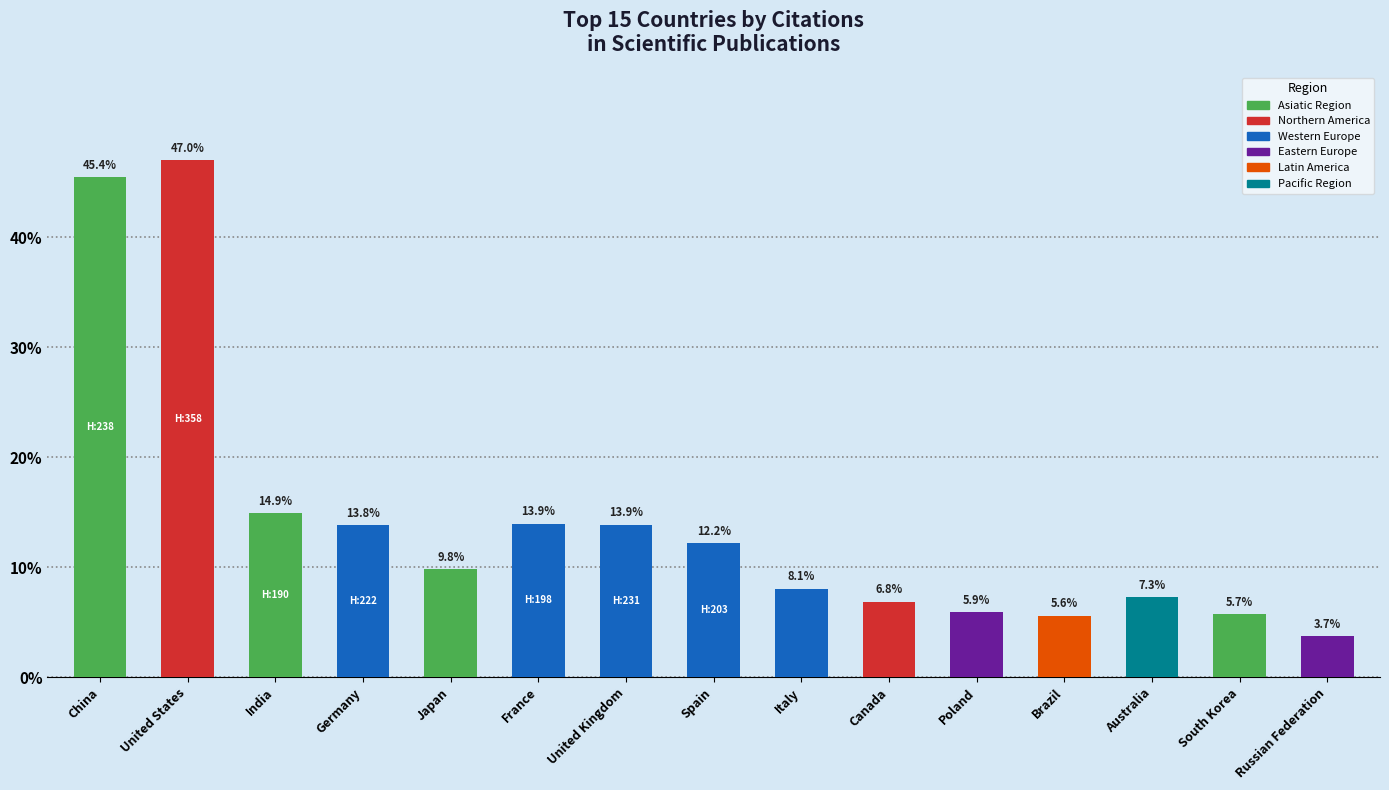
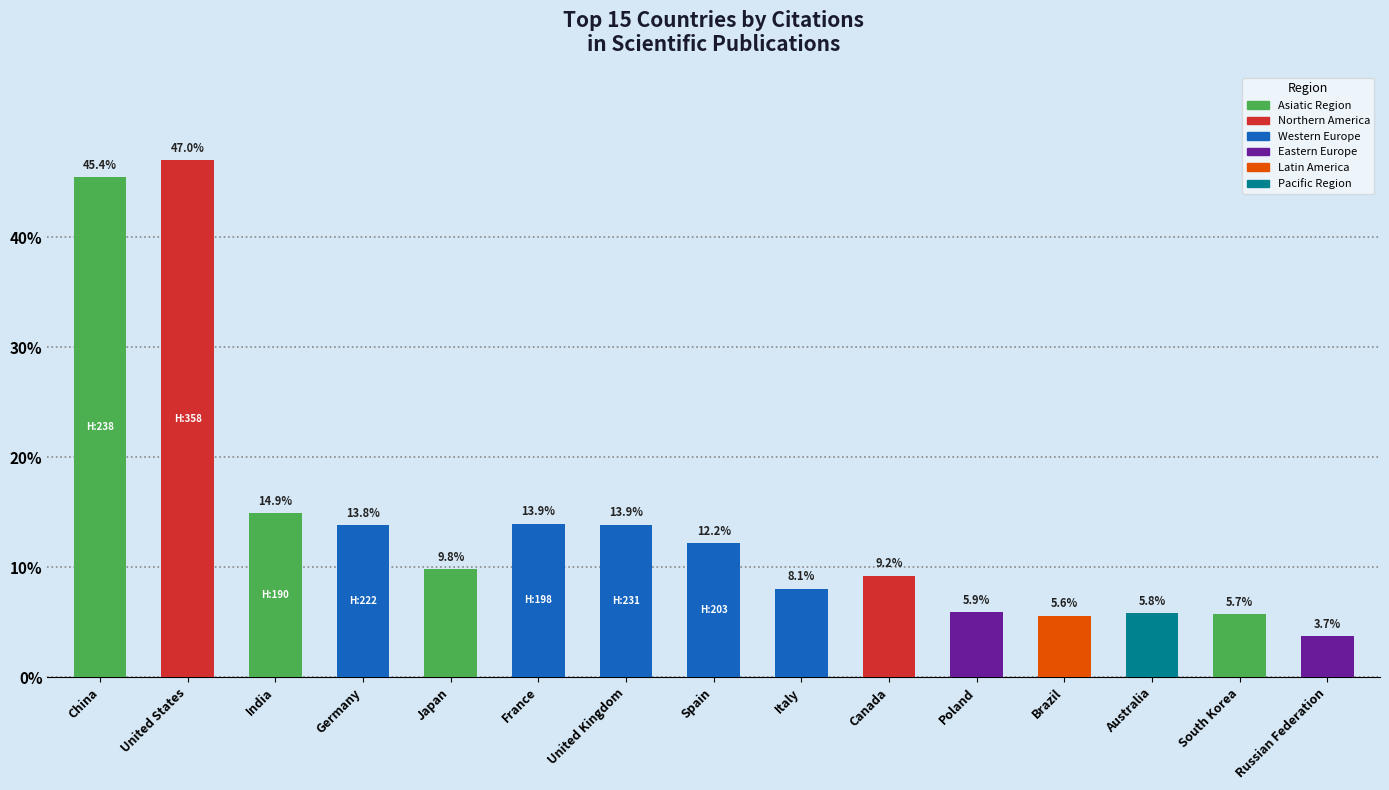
Canada: 6.8% -> 9.2%
Australia: 7.3% -> 5.8%
